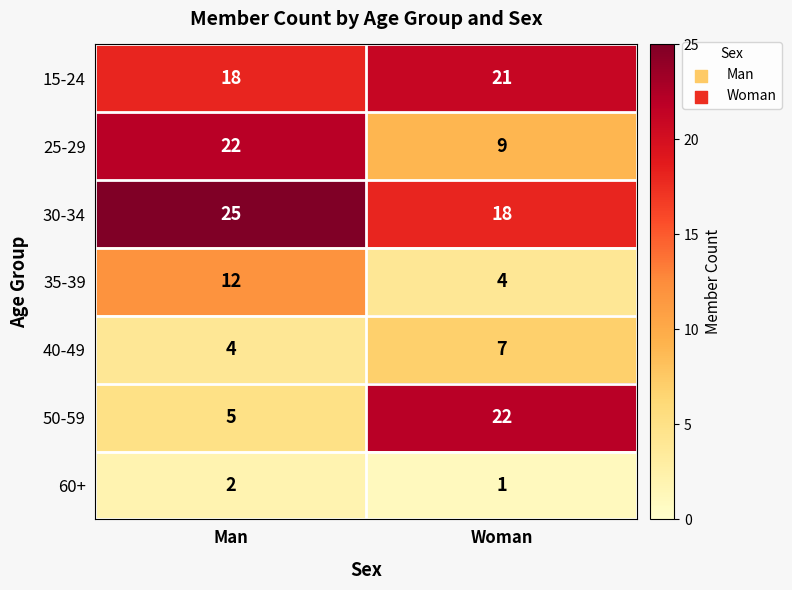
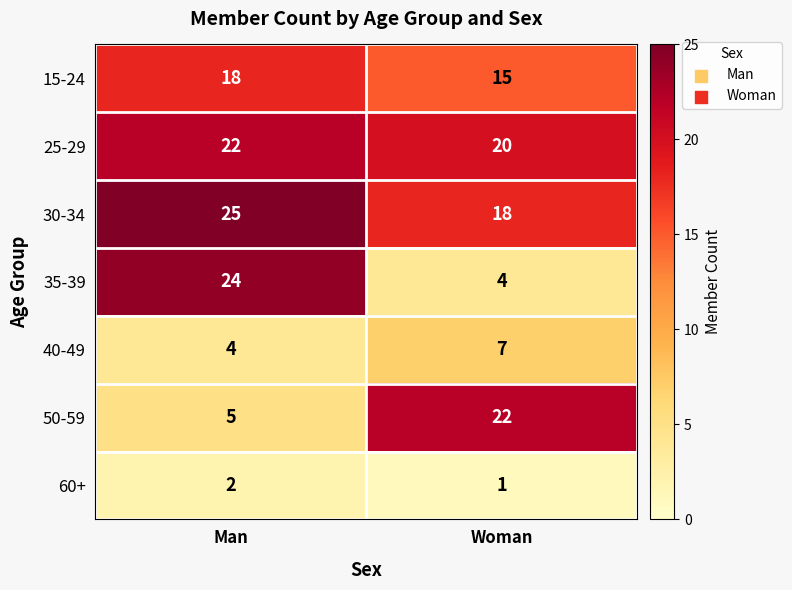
15-24, Woman: 21 -> 15
25-29, Woman: 9 -> 20
35-39, Man: 12 -> 24
